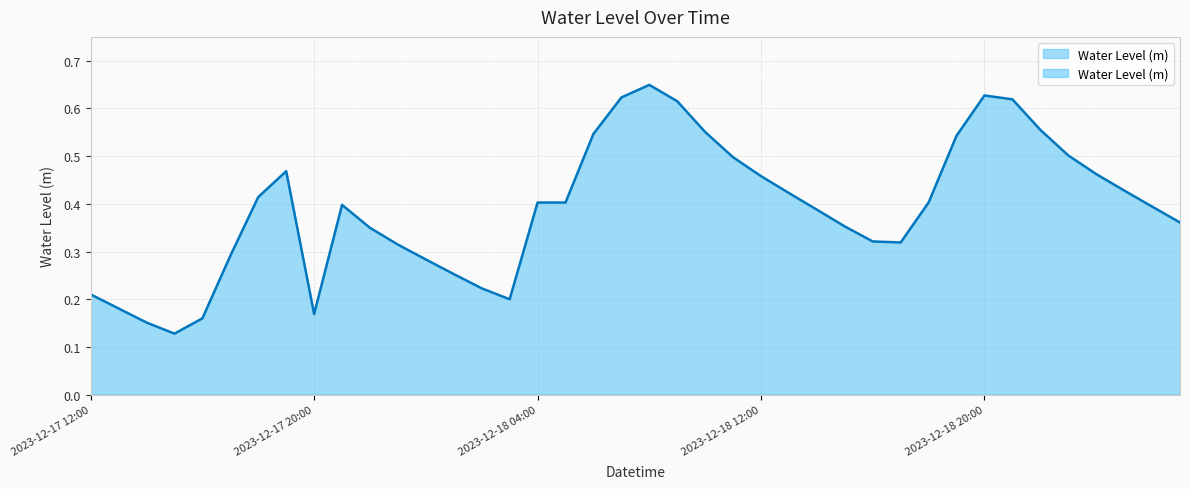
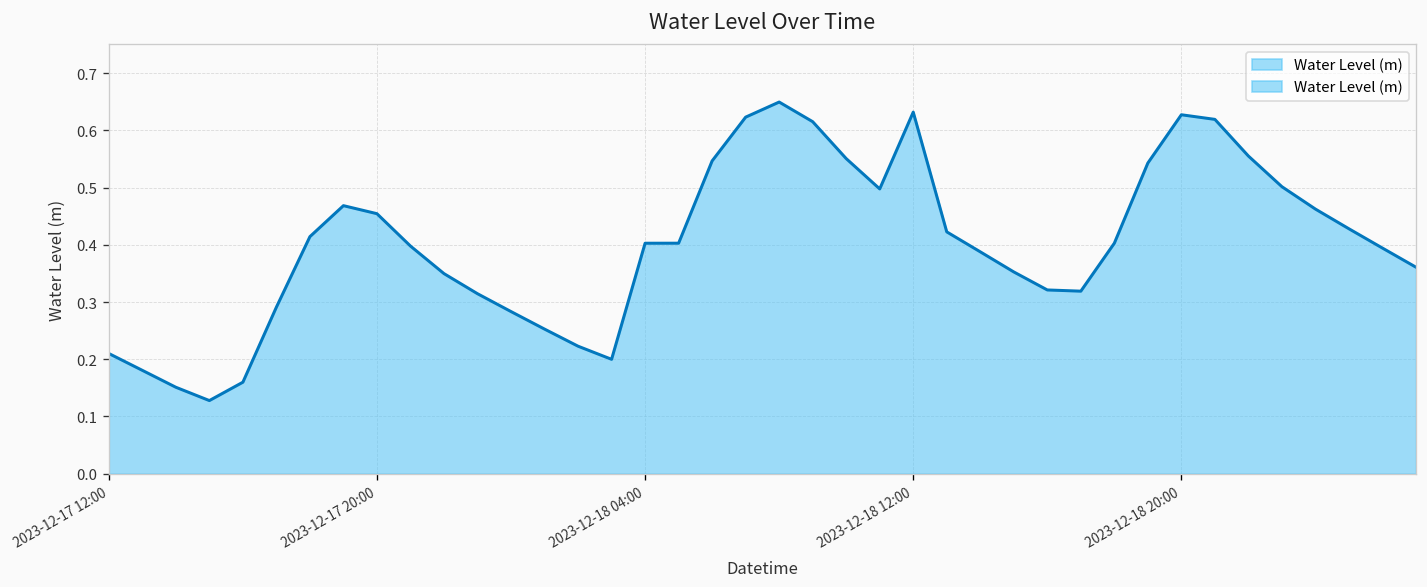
2023-12-17 20:00: 0.17 -> 0.45
2023-12-18 12:00: 0.46 -> 0.63
